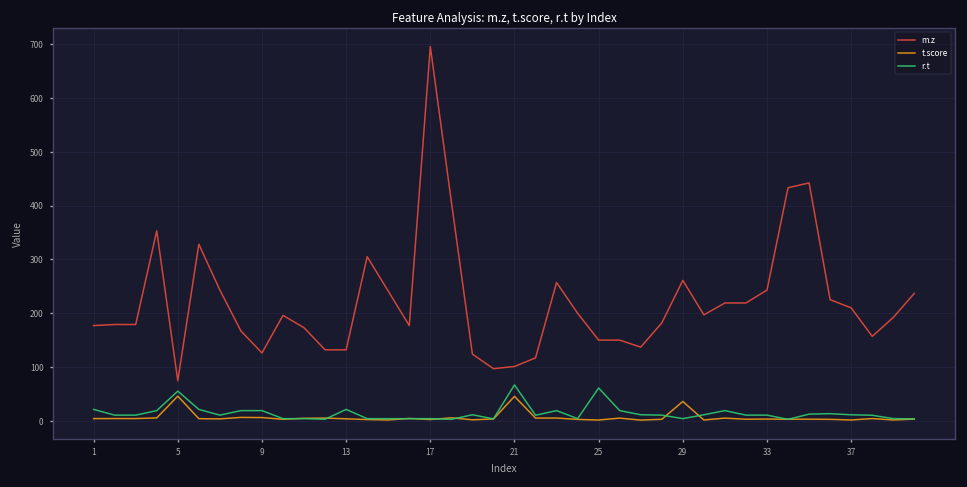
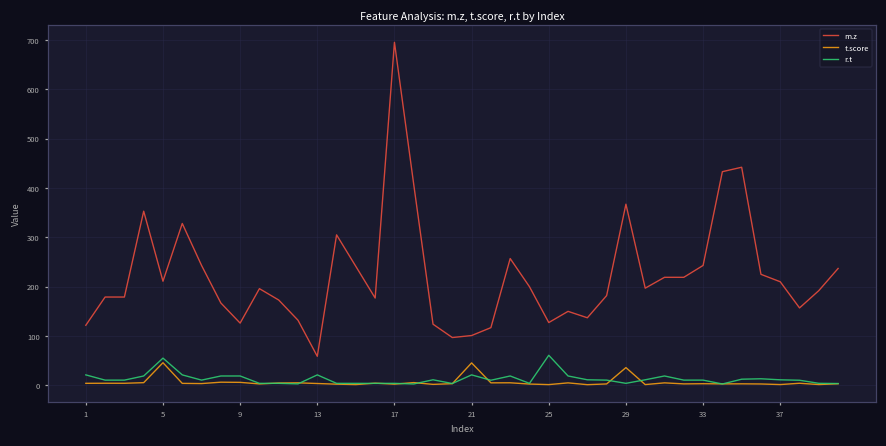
m.z, 1: 180 -> 120
m.z, 5: 70 -> 210
m.z, 13: 130 -> 60
r.t, 21: 70 -> 20
m.z, 25: 150 -> 130
m.z, 29: 260 -> 370
